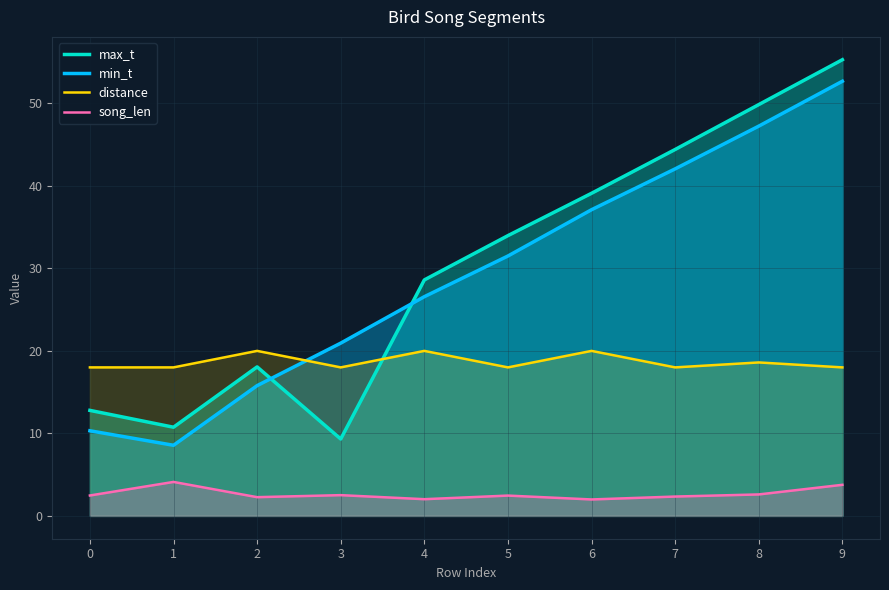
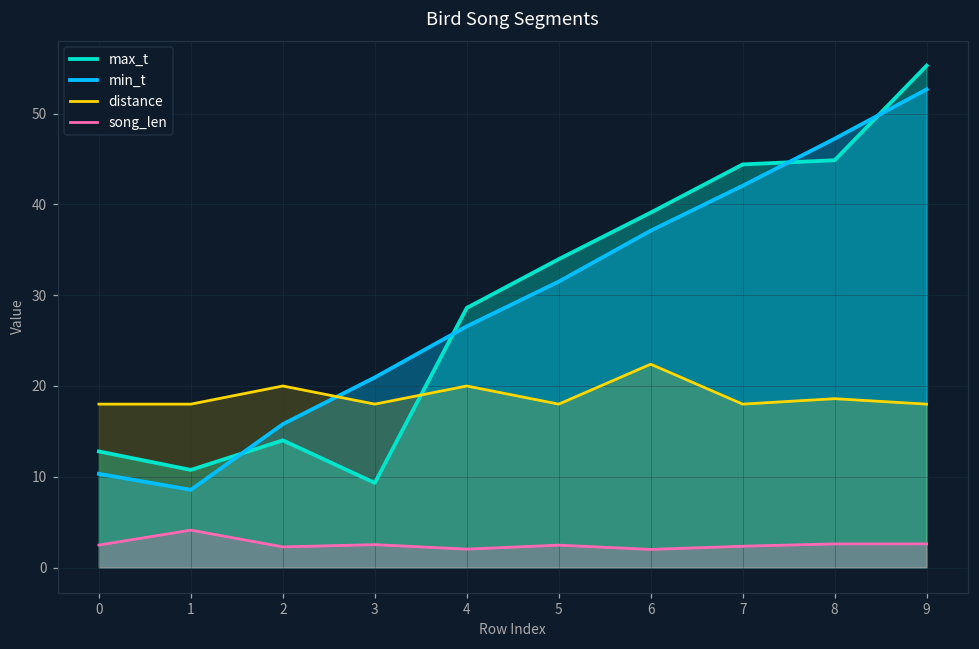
max_t, 2: 18 -> 14
distance, 6: 20 -> 22
max_t, 8: 50 -> 45
song_len, 9: 4 -> 3
